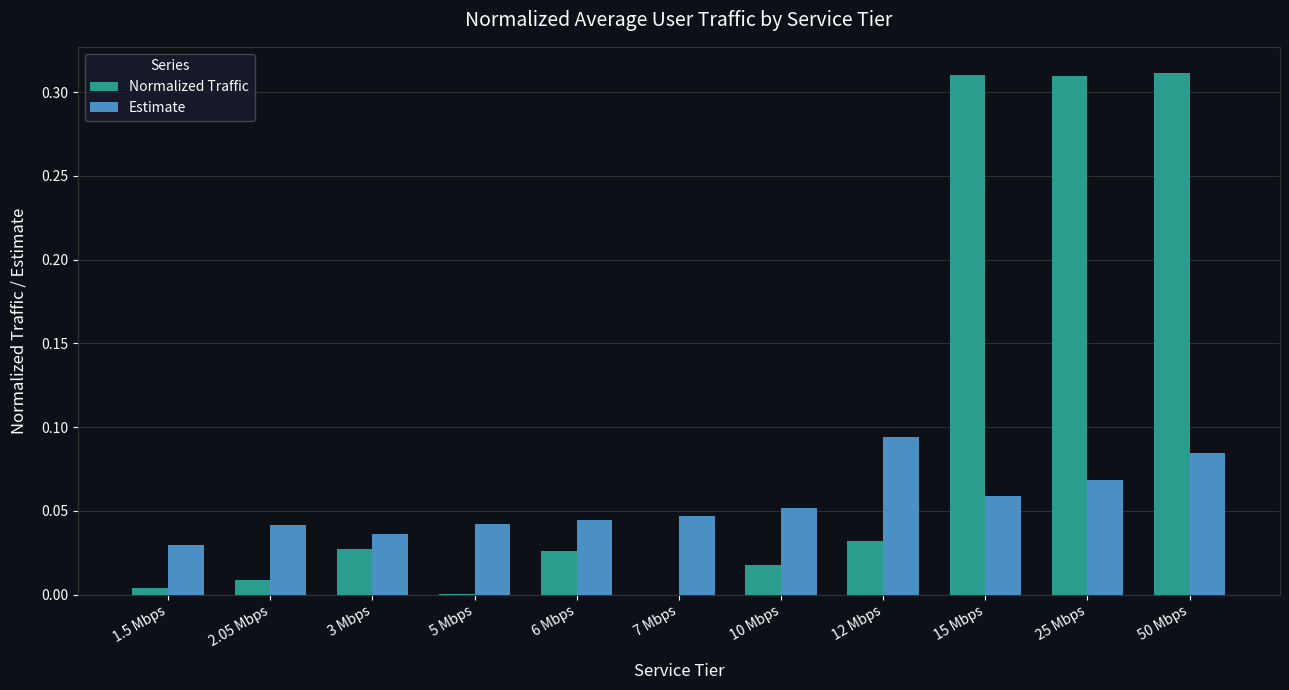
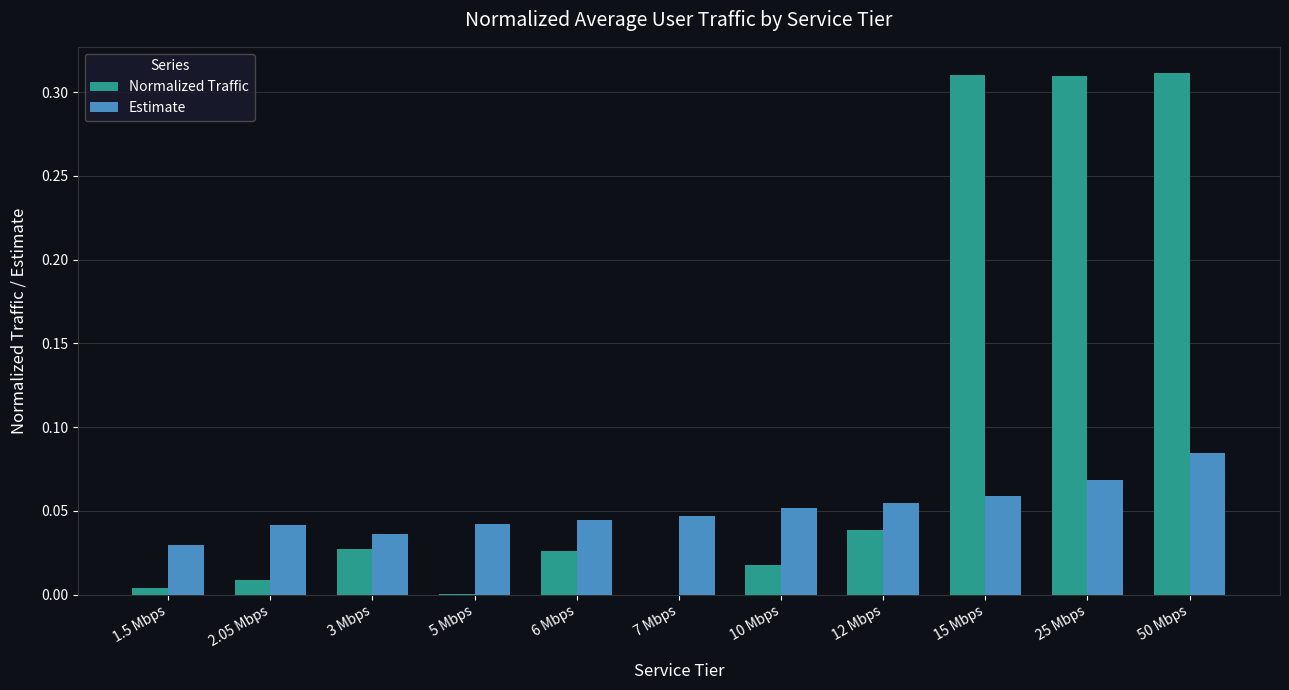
Normalized Traffic, 12 Mbps: 0.032 -> 0.038
Estimate, 12 Mbps: 0.094 -> 0.055
